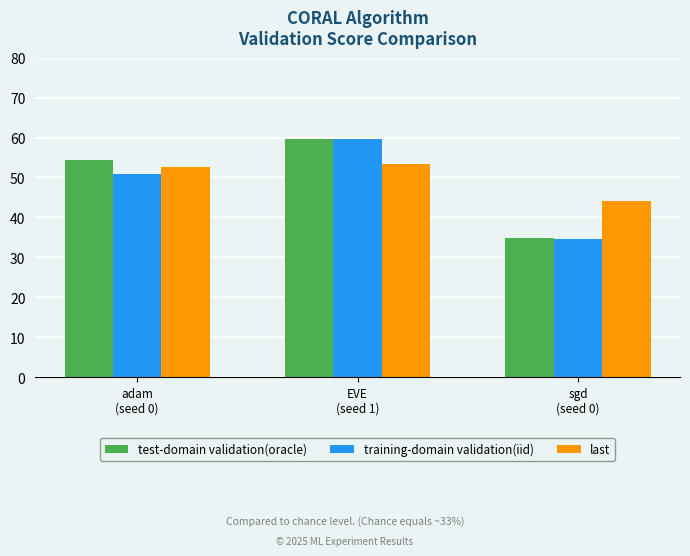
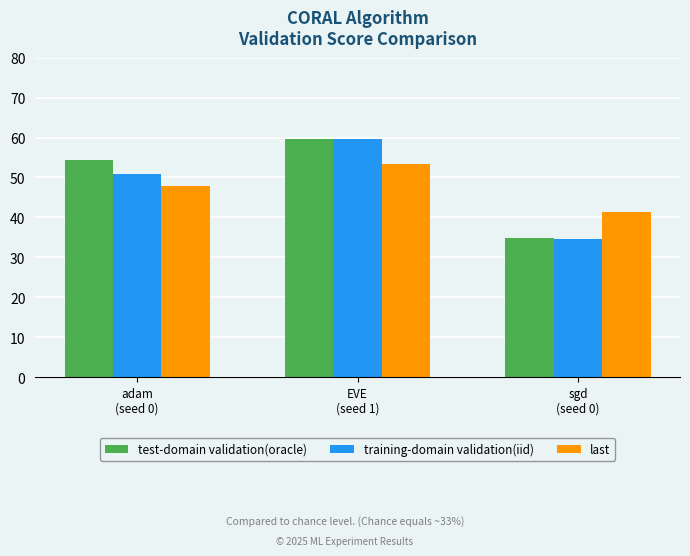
last, adam (seed 0): 53 -> 48
last, sgd (seed 0): 44 -> 41
